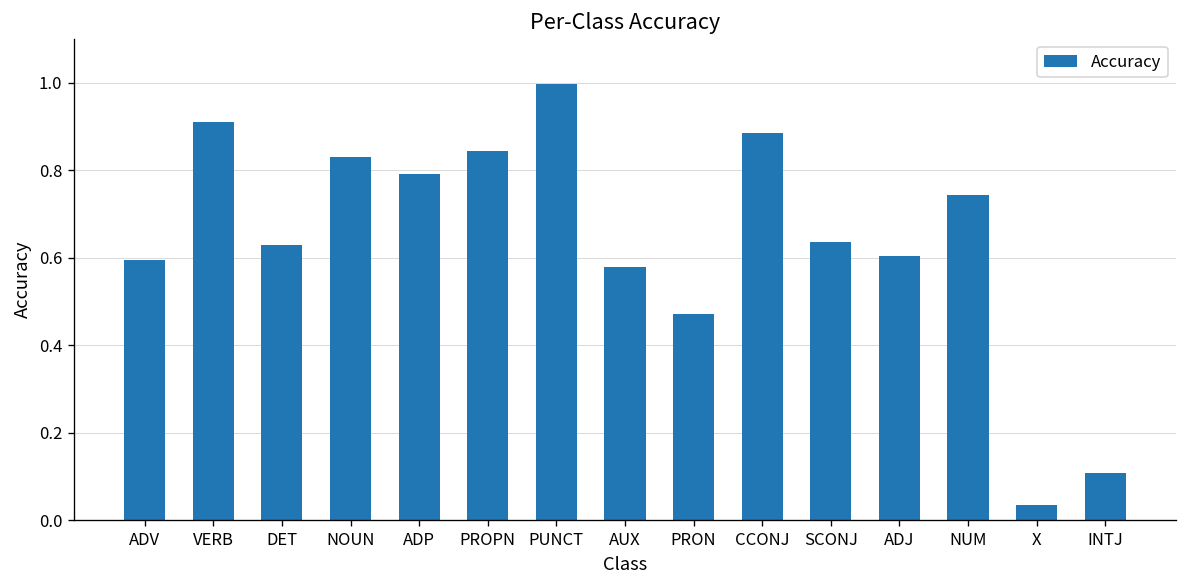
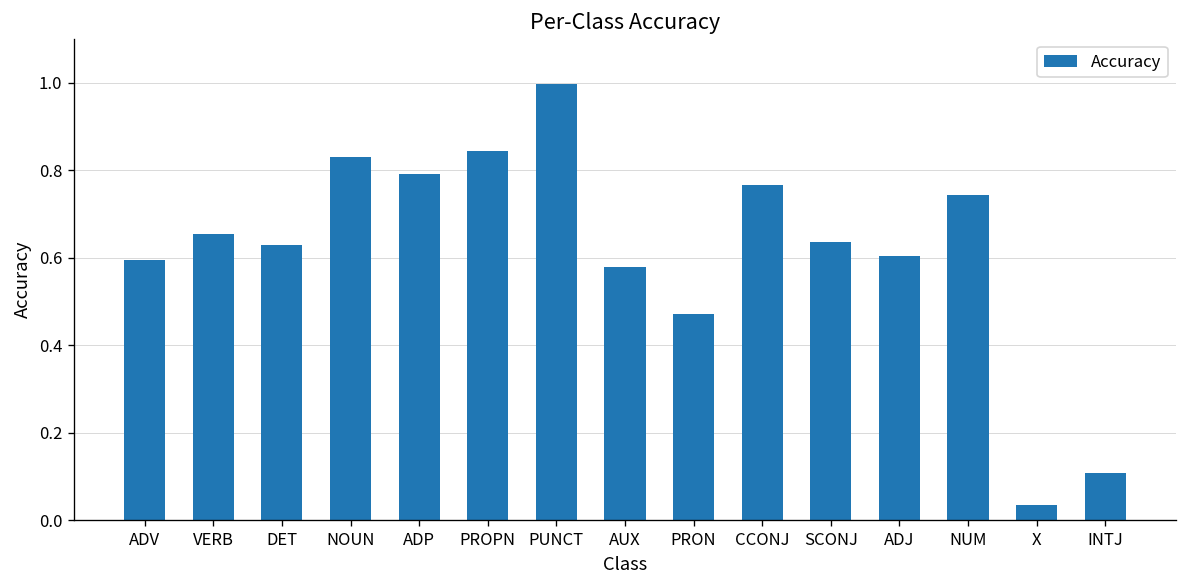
VERB: 0.91 -> 0.65
CCONJ: 0.89 -> 0.77
